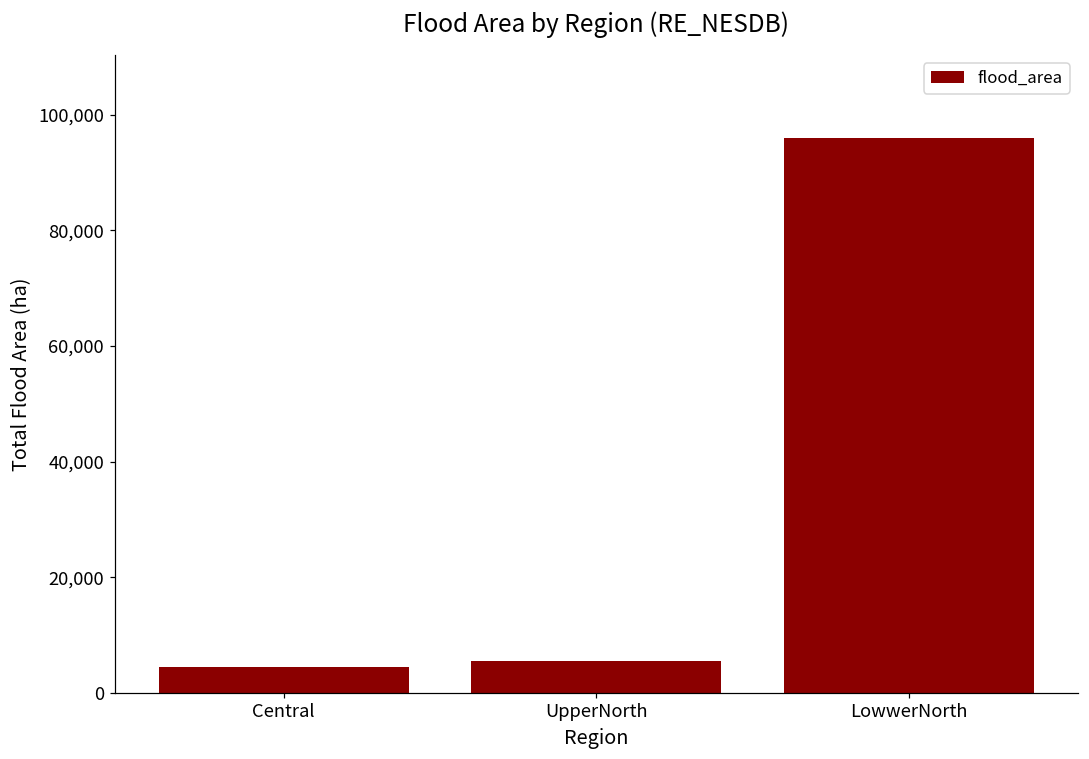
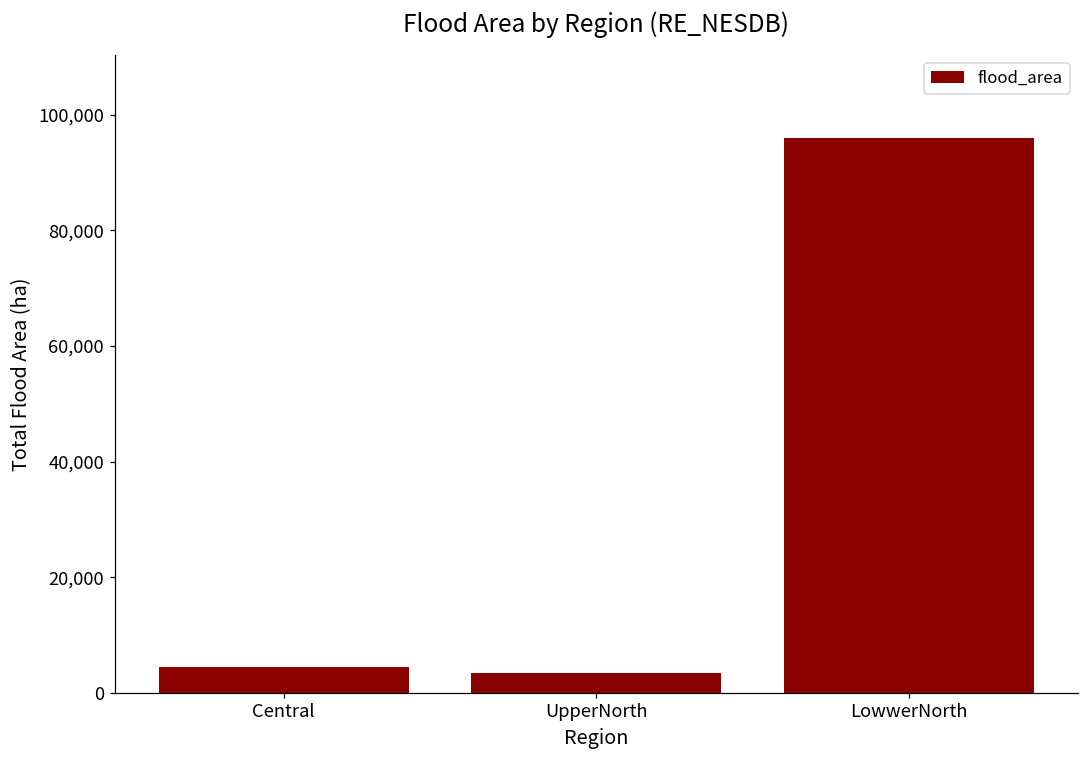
UpperNorth: 5,000 -> 3,000
